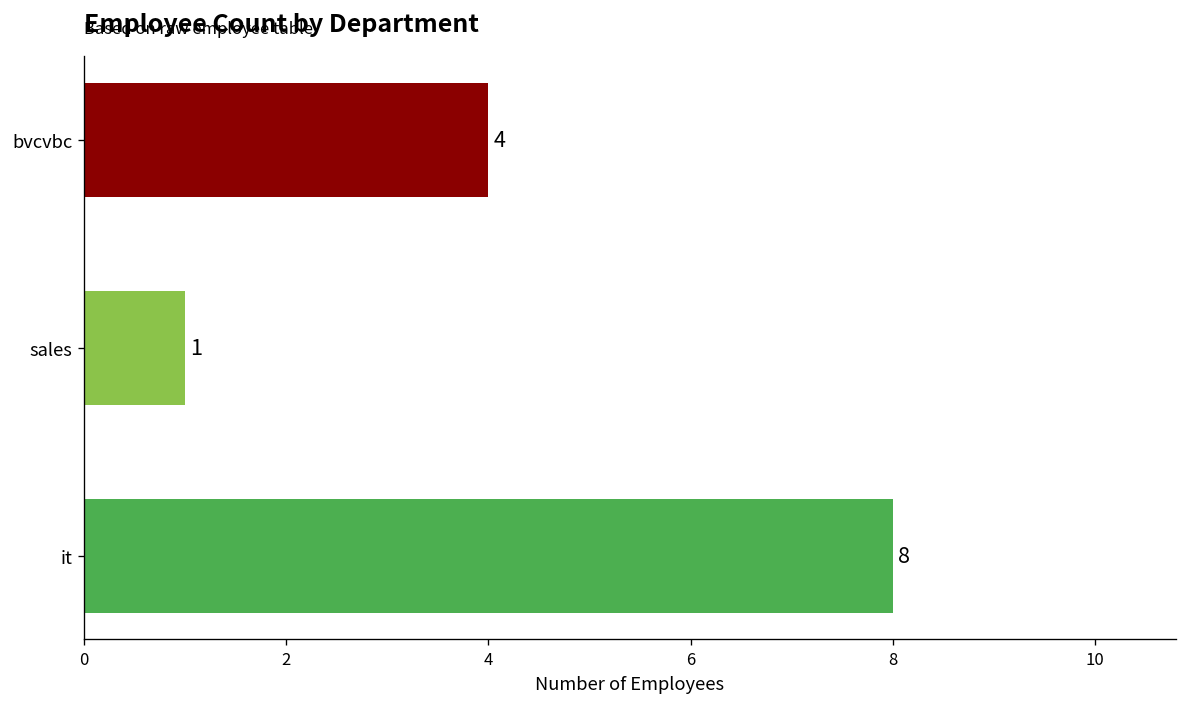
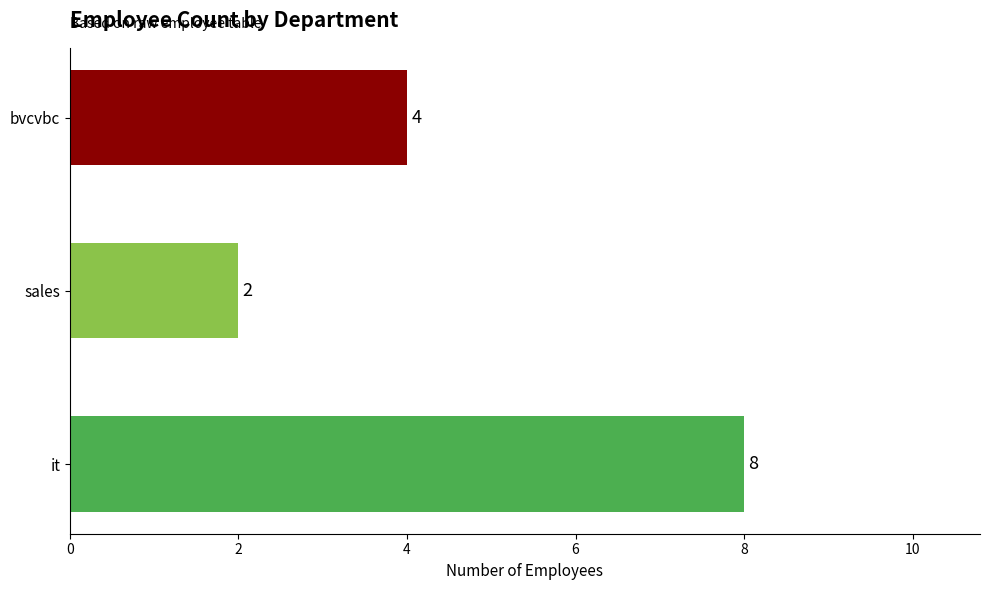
sales: 1 -> 2
